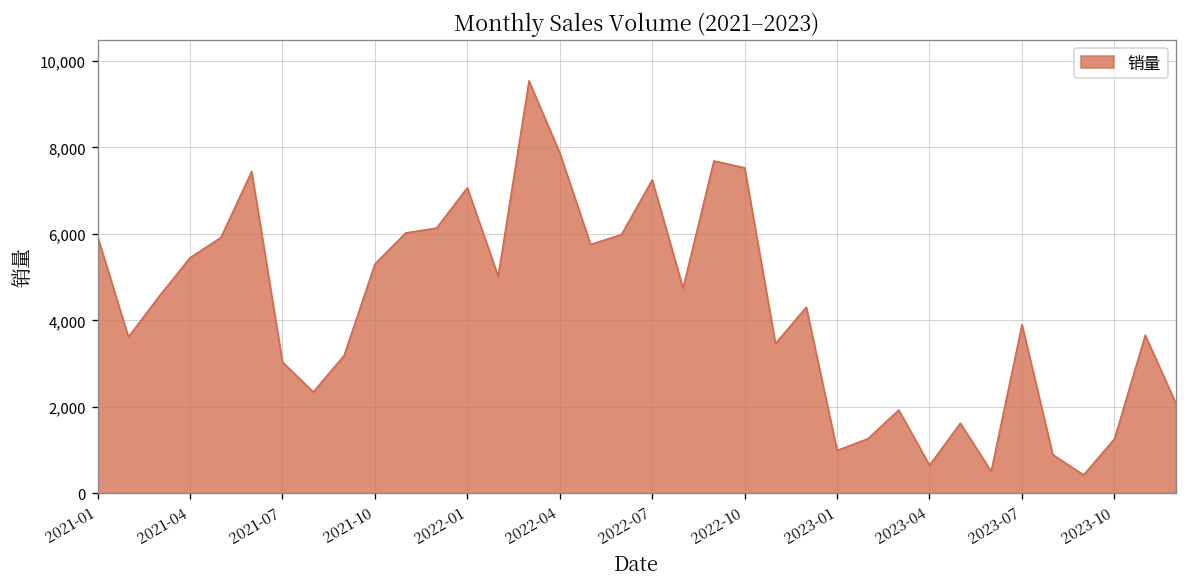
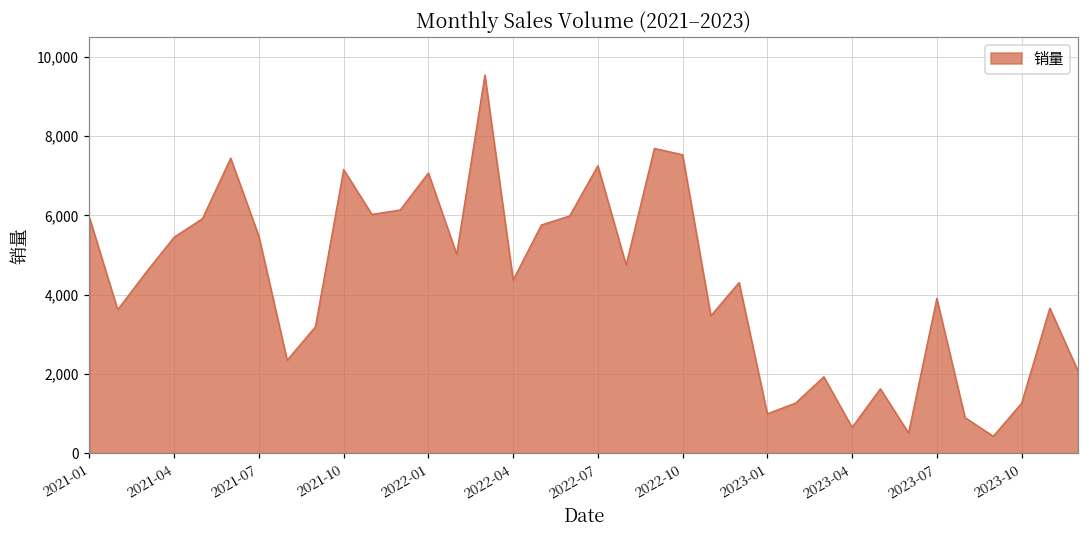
2021-07: 3,000 -> 5,500
2021-10: 5,300 -> 7,200
2022-04: 7,900 -> 4,400
